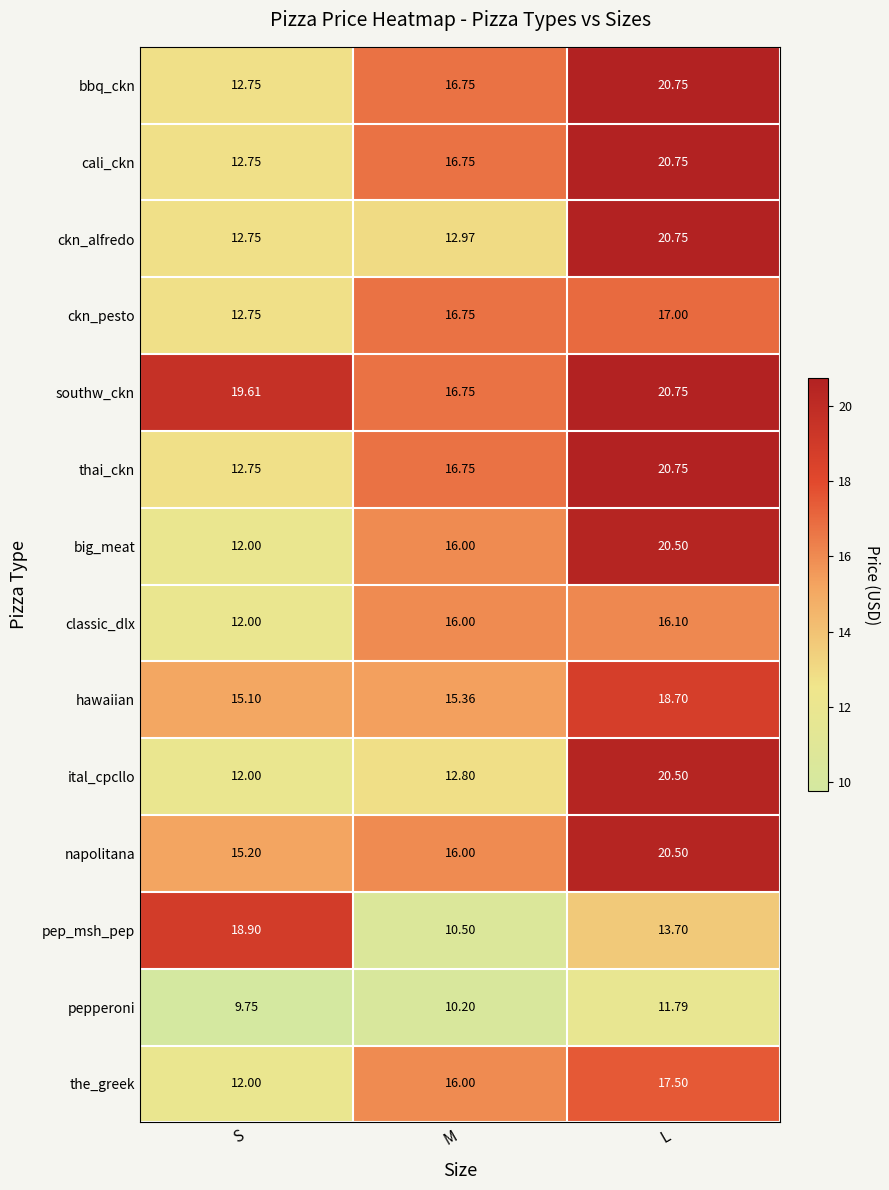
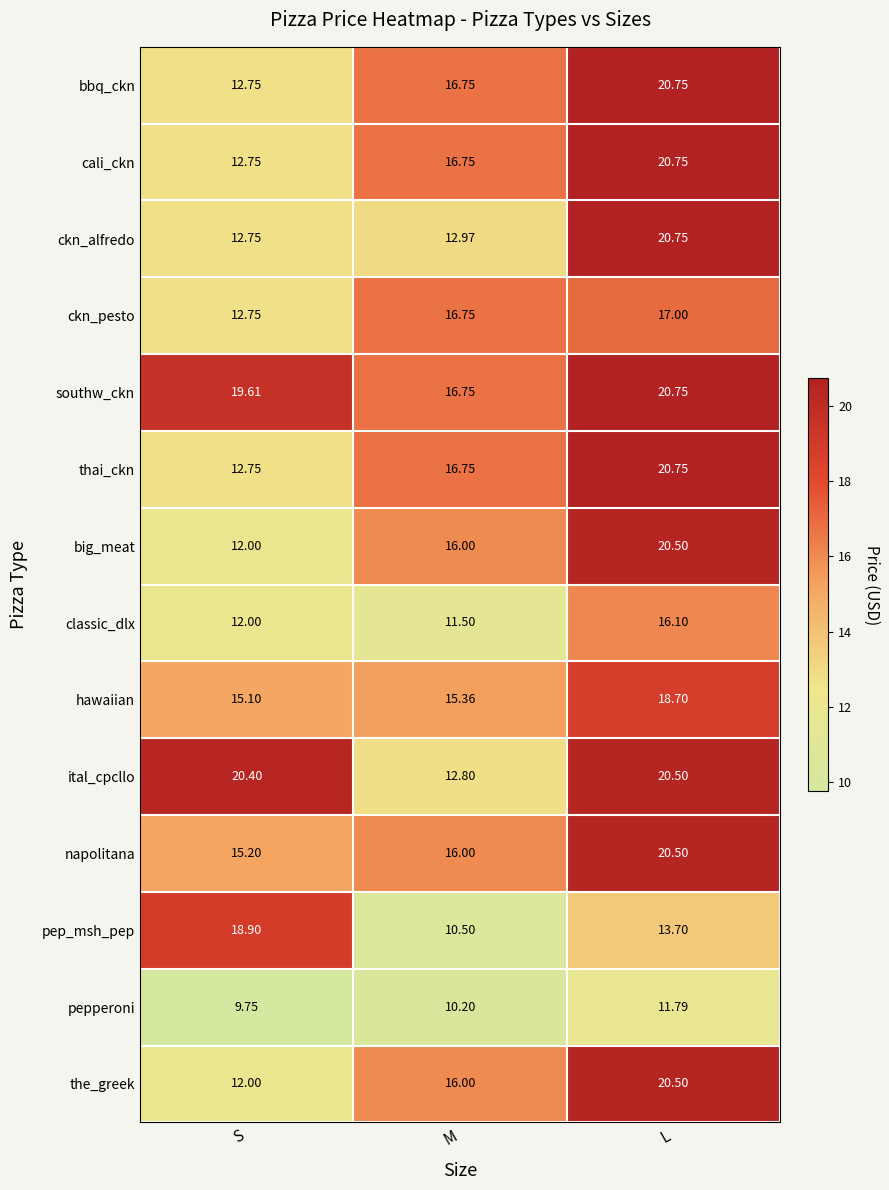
classic_dlx, M: 16.00 -> 11.50
ital_cpcllo, S: 12.00 -> 20.40
the_greek, L: 17.50 -> 20.50
